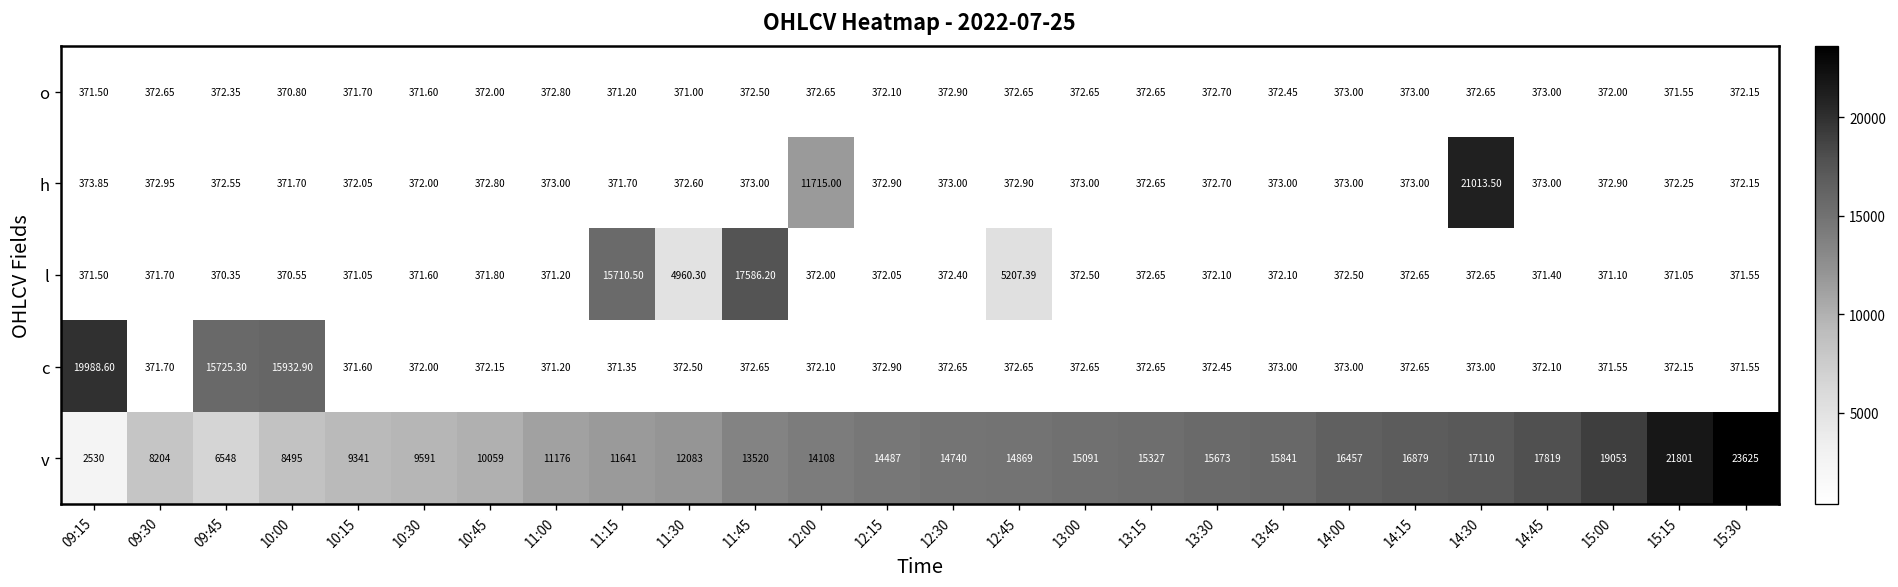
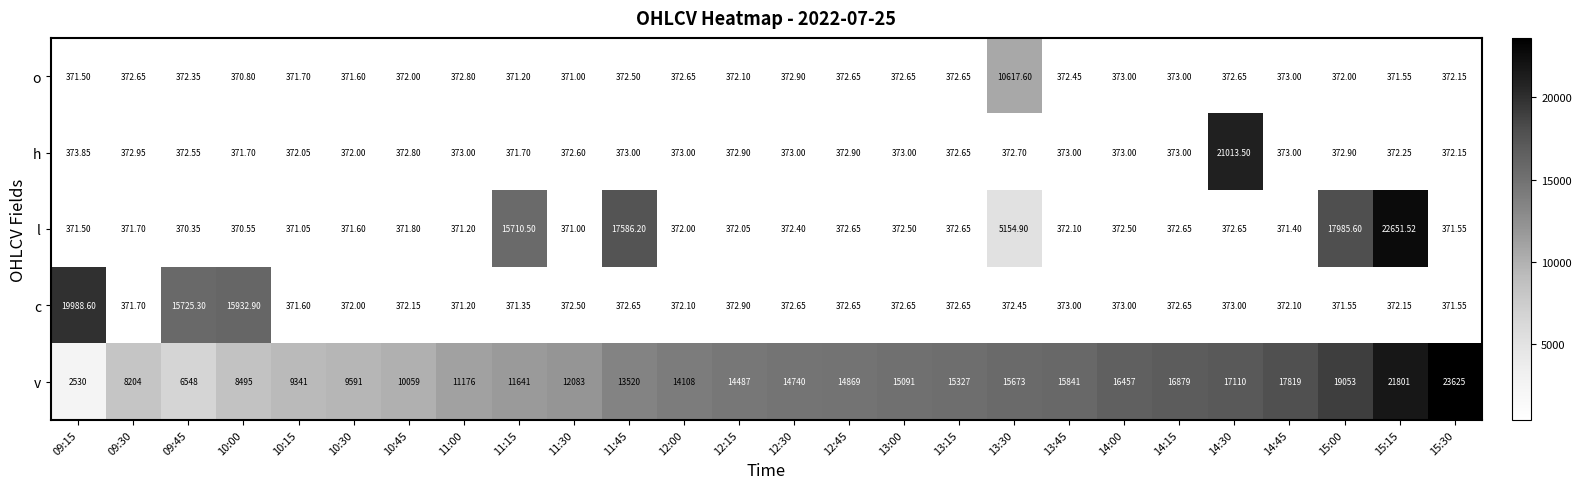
o, 13:30: 372.70 -> 10617.60
h, 12:00: 11715.00 -> 373.00
l, 11:30: 4960.30 -> 371.00
l, 12:45: 5207.39 -> 372.65
l, 13:30: 372.10 -> 5154.90
l, 15:00: 371.10 -> 17985.60
l, 15:15: 371.05 -> 22651.52
